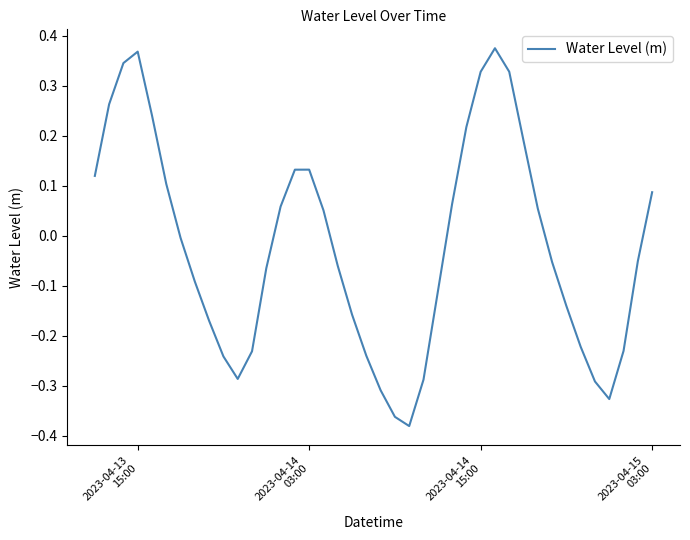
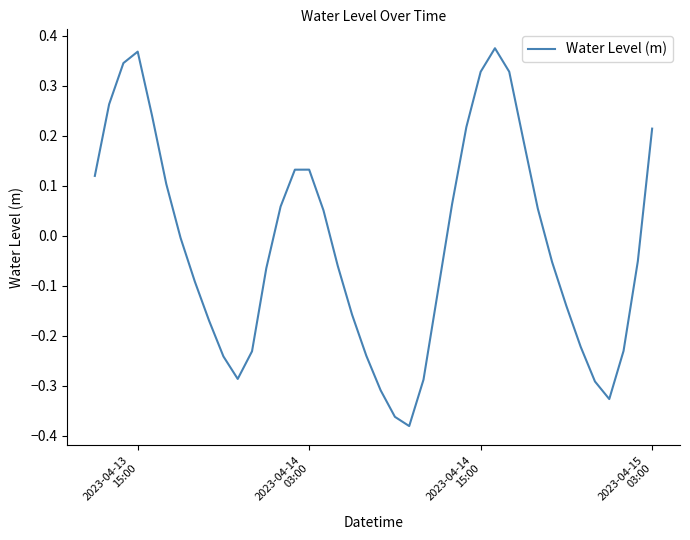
2023-04-15 03:00: 0.09 -> 0.21
